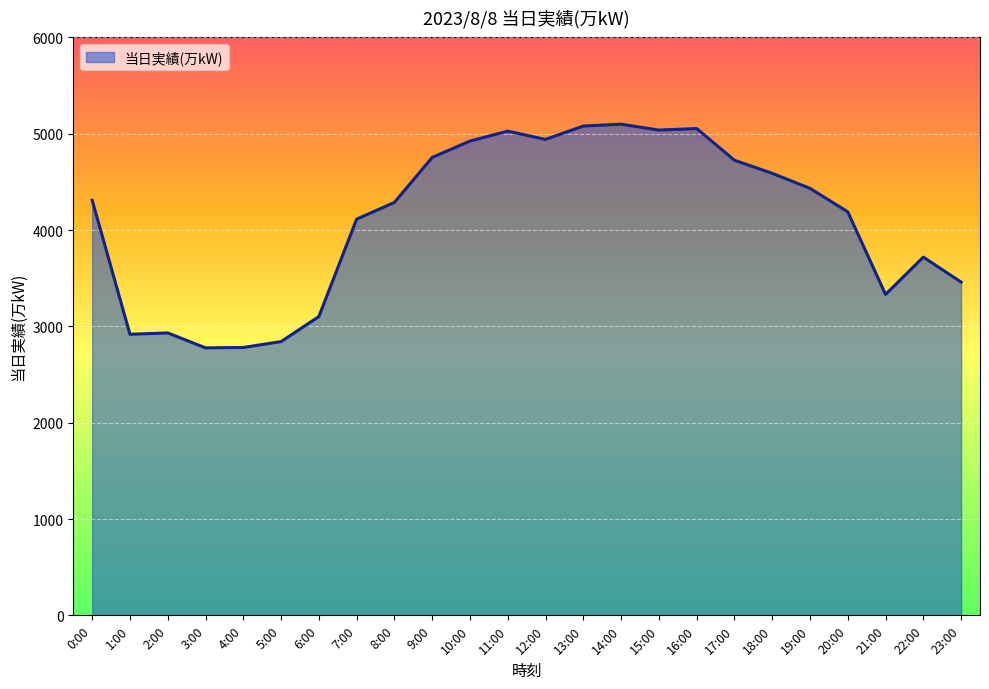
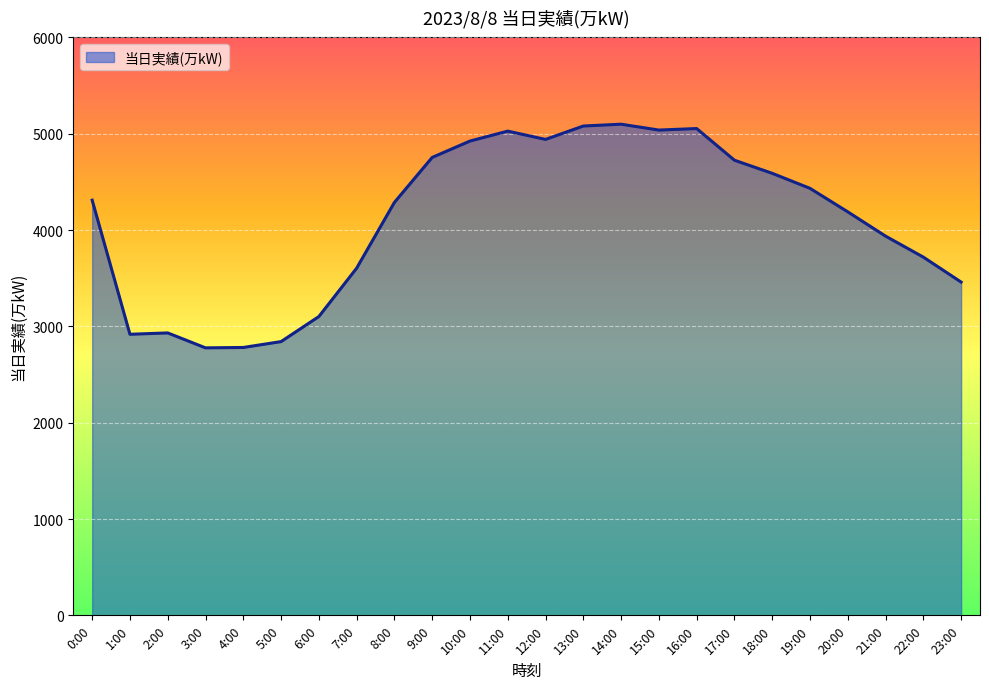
7:00: 4100 -> 3600
21:00: 3300 -> 3900
